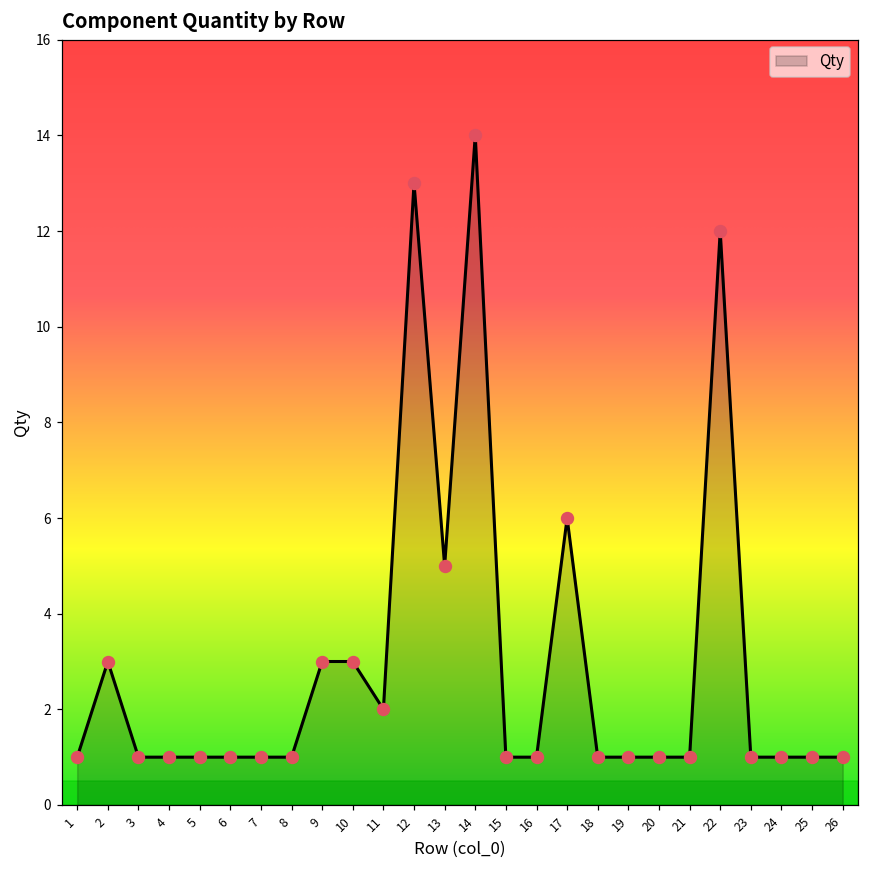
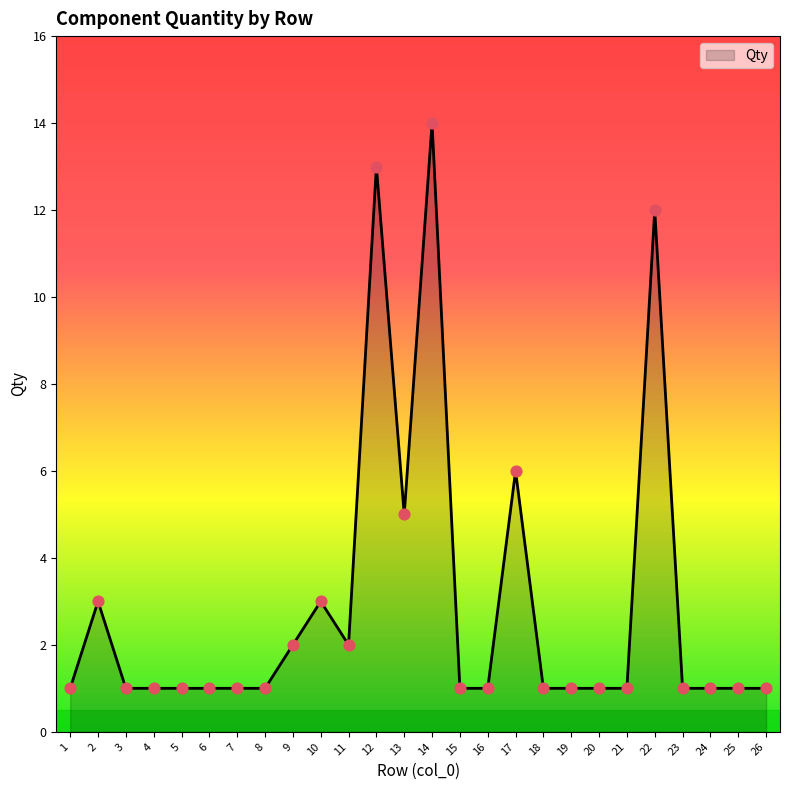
9: 3 -> 2
